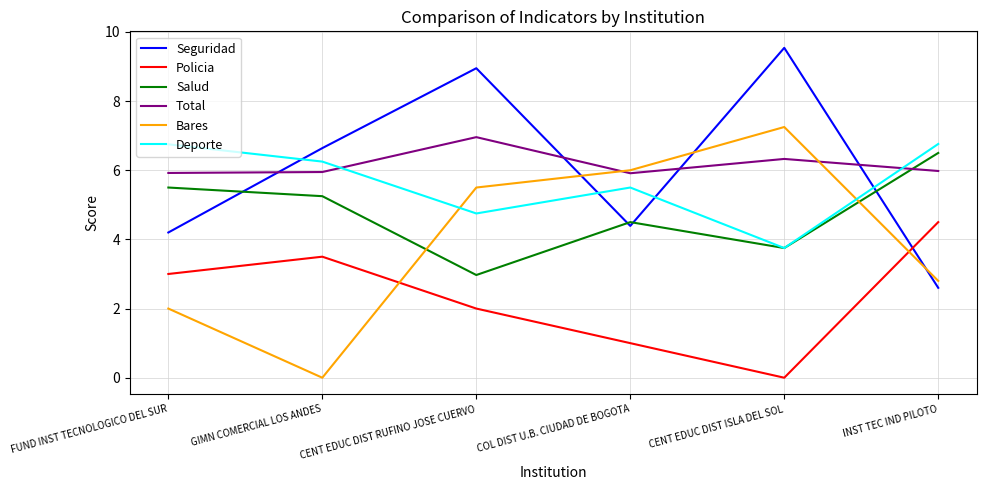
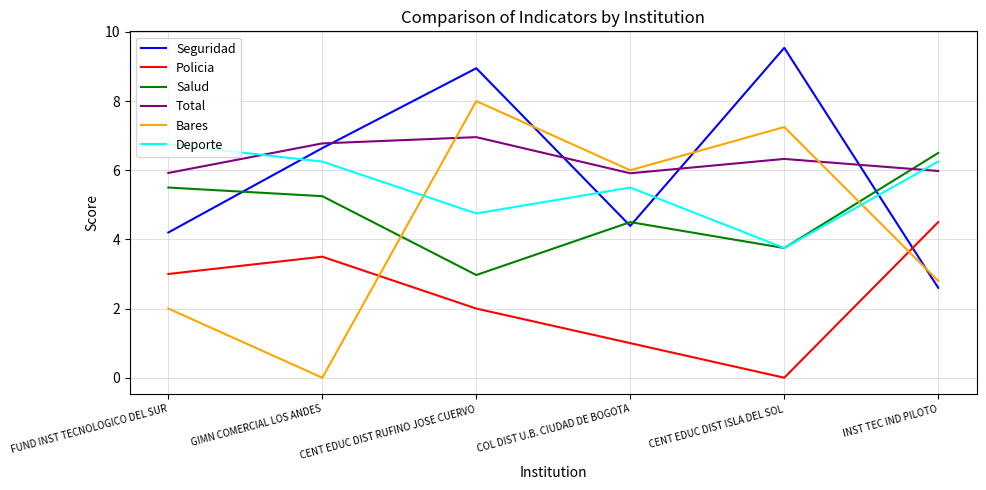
Total, GIMN COMERCIAL LOS ANDES: 5.9 -> 6.8
Bares, CENT EDUC DIST RUFINO JOSE CUERVO: 5.5 -> 8.0
Deporte, INST TEC IND PILOTO: 6.8 -> 6.3
